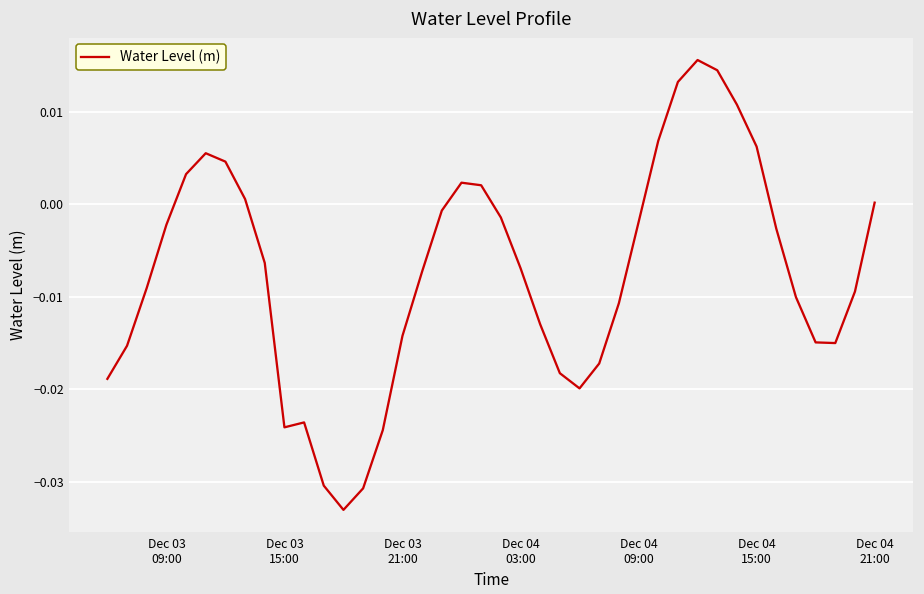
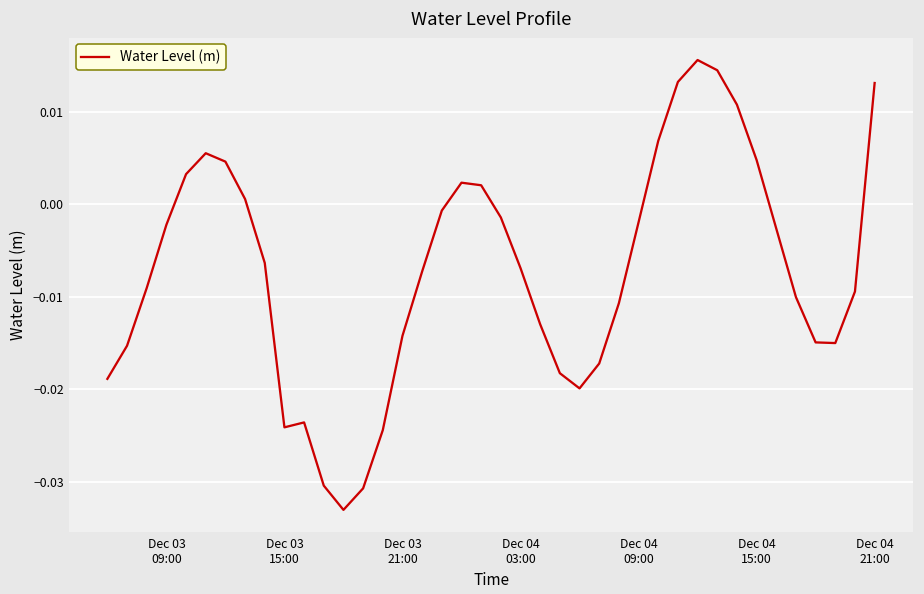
Dec 04 15:00: 0.006 -> 0.005
Dec 04 21:00: 0.000 -> 0.013
